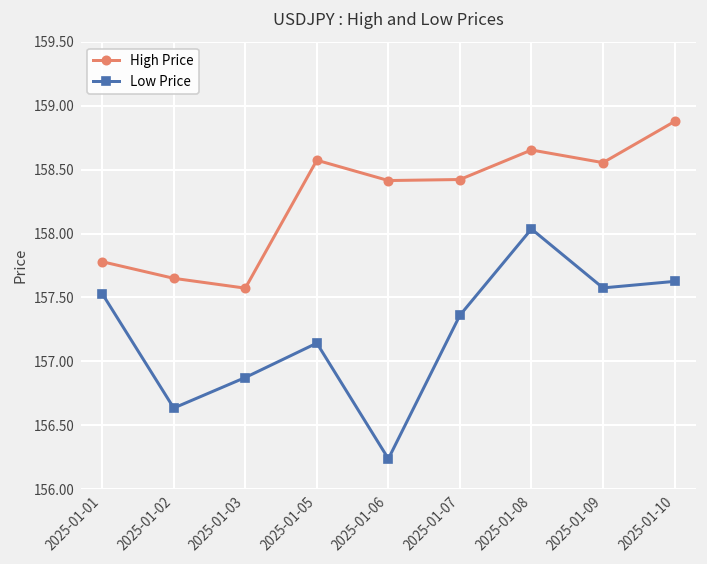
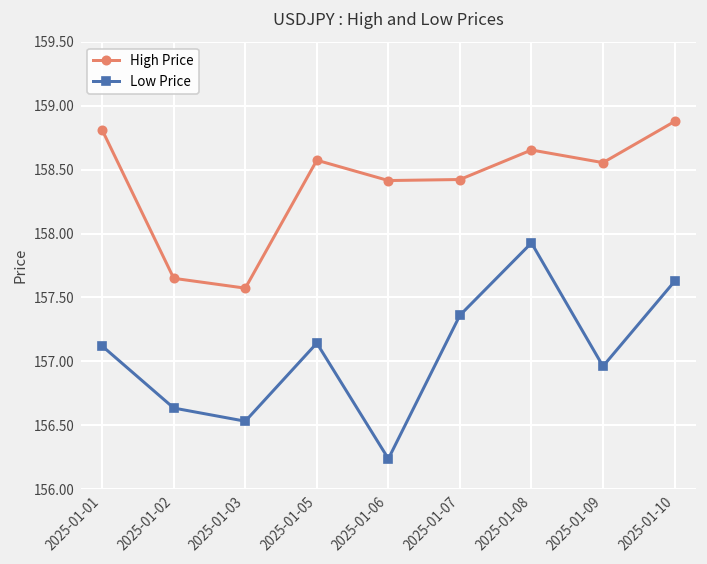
High Price, 2025-01-01: 157.78 -> 158.81
Low Price, 2025-01-01: 157.53 -> 157.12
Low Price, 2025-01-03: 156.87 -> 156.53
Low Price, 2025-01-08: 158.04 -> 157.93
Low Price, 2025-01-09: 157.58 -> 156.96
